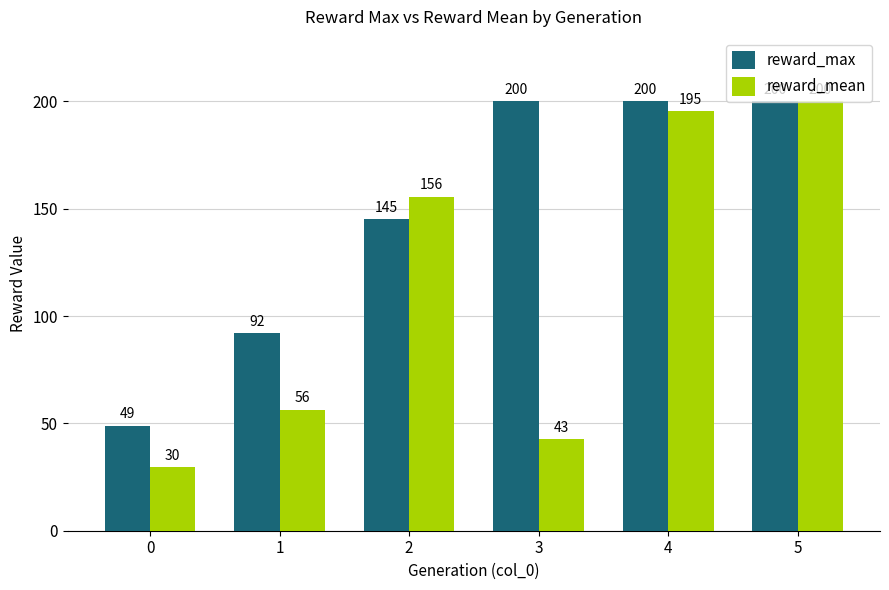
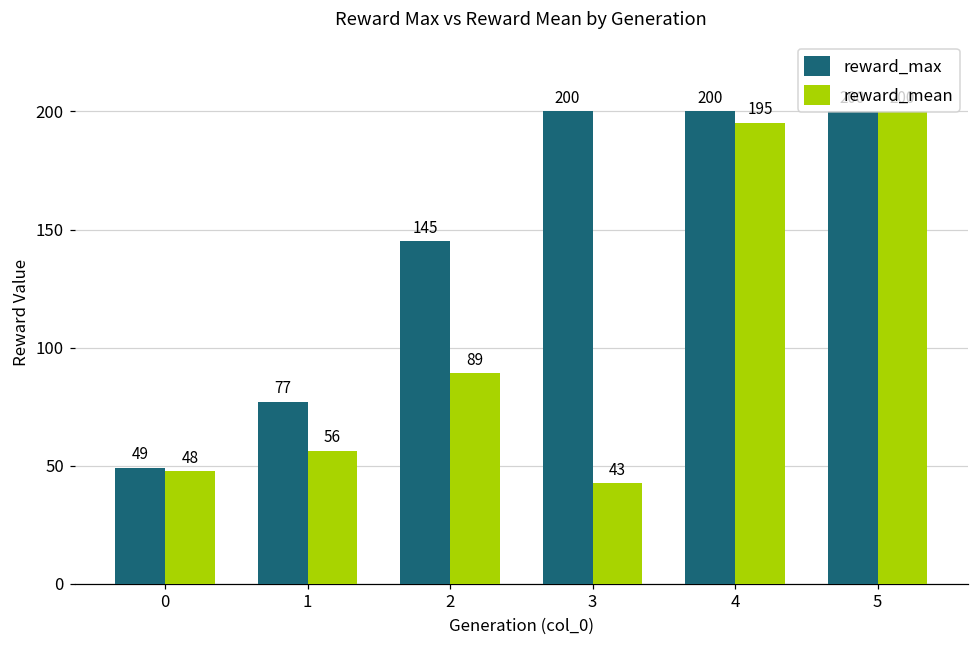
reward_mean, 0: 30 -> 48
reward_max, 1: 92 -> 77
reward_mean, 2: 156 -> 89
